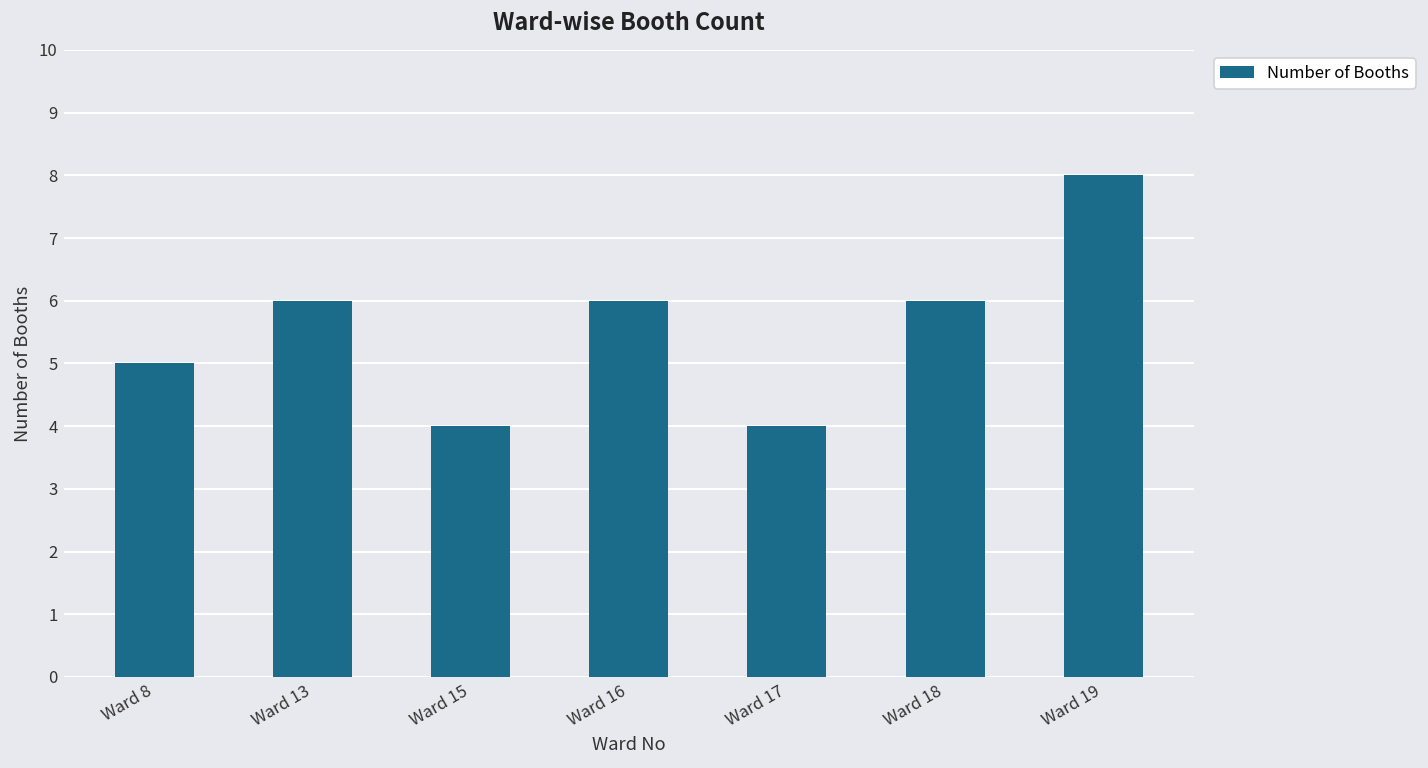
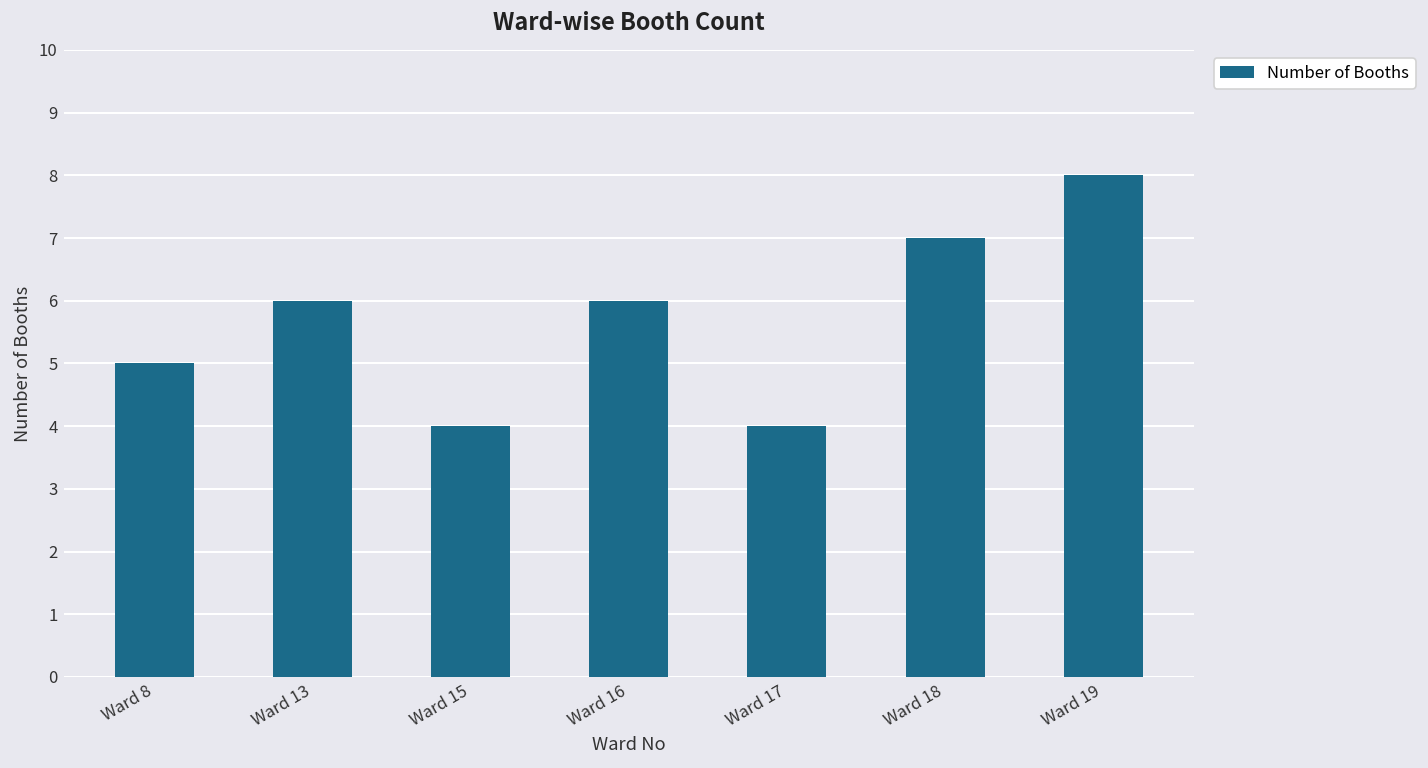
Ward 18: 6 -> 7
